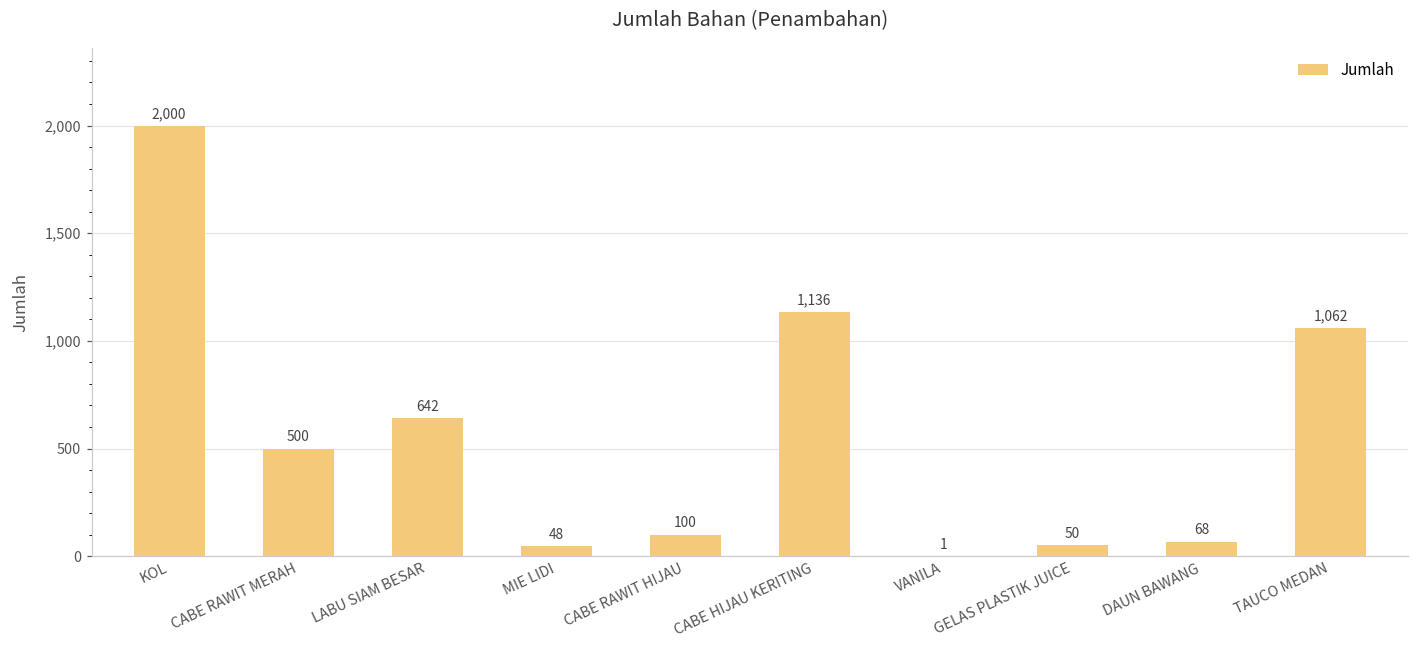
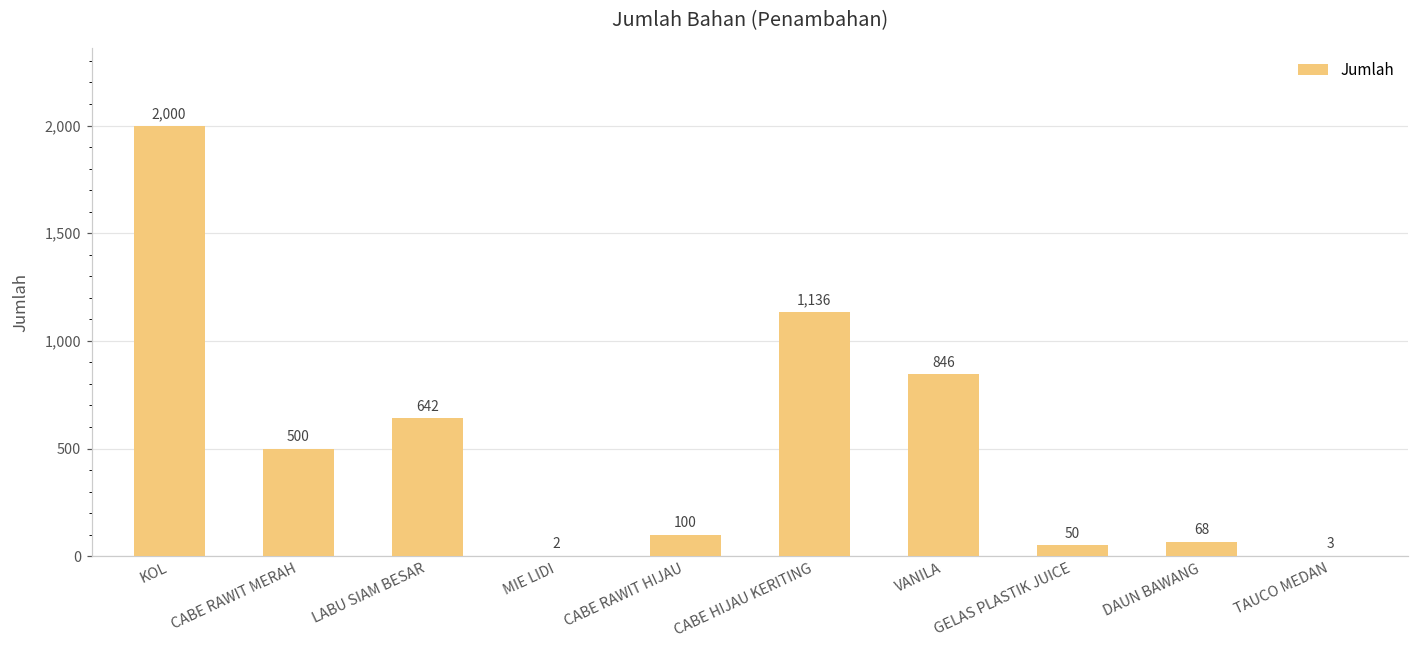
MIE LIDI: 48 -> 2
VANILA: 1 -> 846
TAUCO MEDAN: 1,062 -> 3
